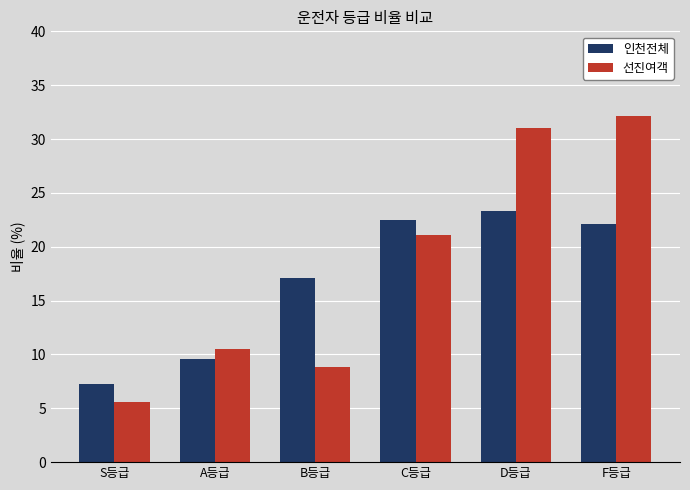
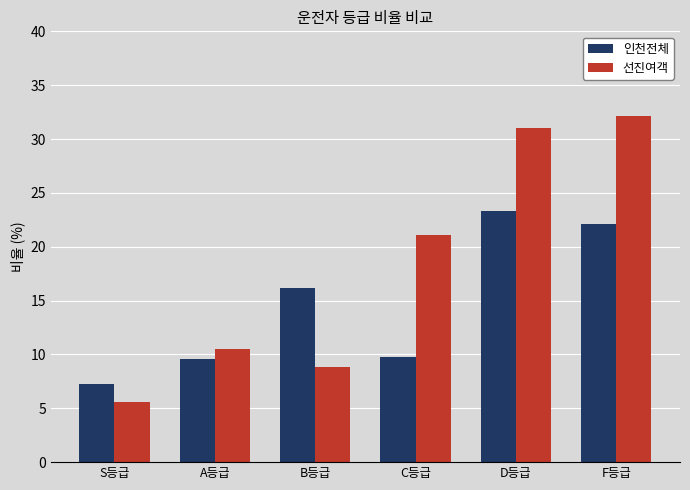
인천전체, B등급: 17.1 -> 16.2
인천전체, C등급: 22.5 -> 9.8
